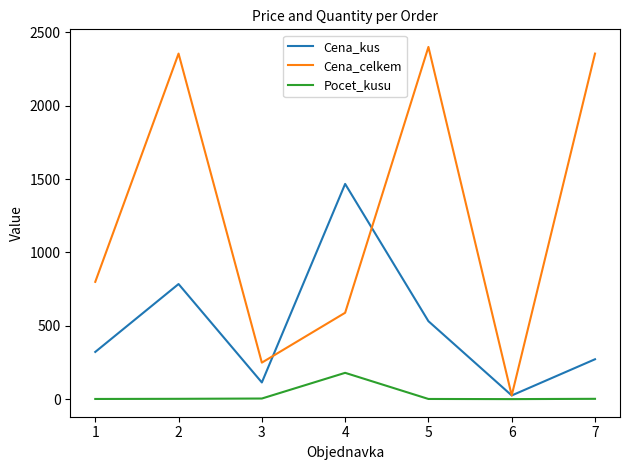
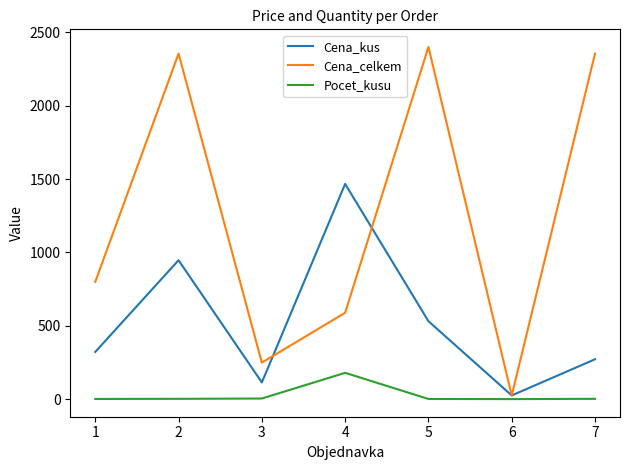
Cena_kus, 2: 780 -> 950
